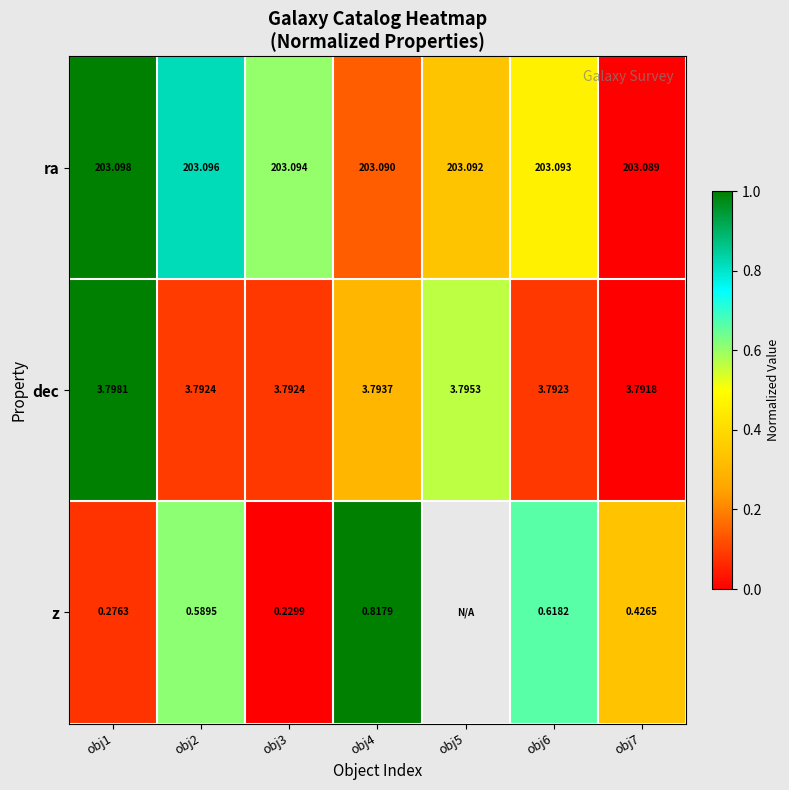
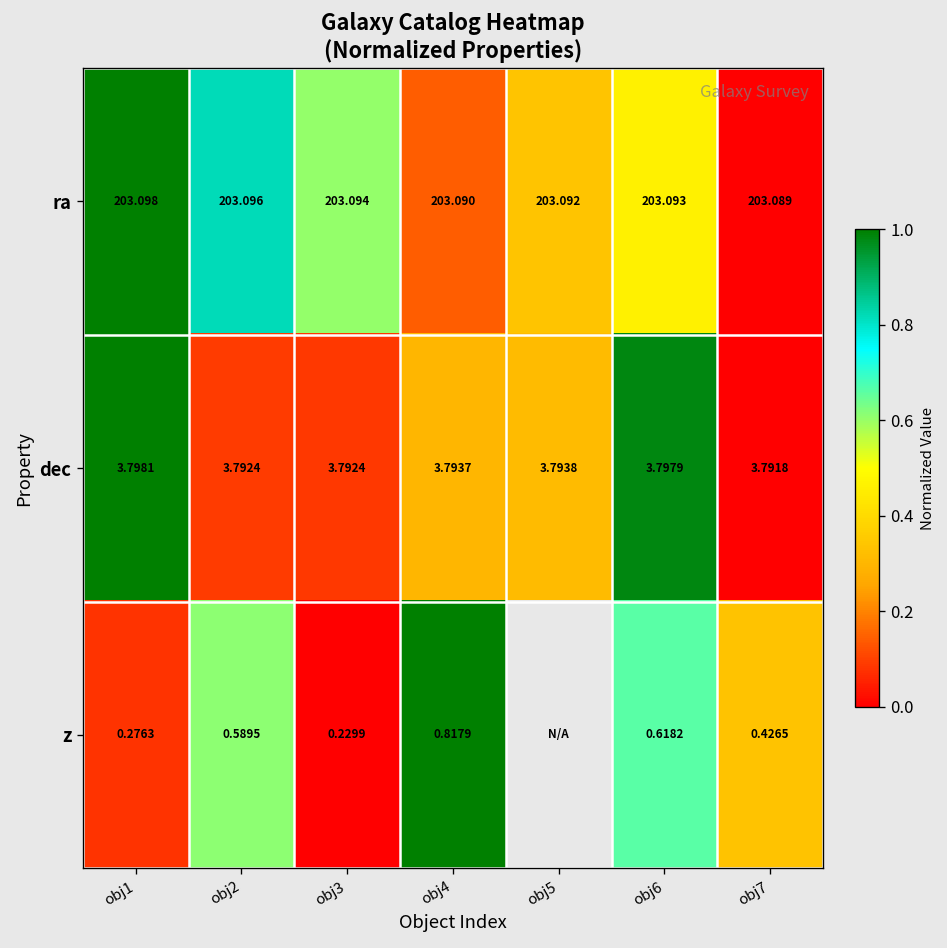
dec, obj5: 3.7953 -> 3.7938
dec, obj6: 3.7923 -> 3.7979
